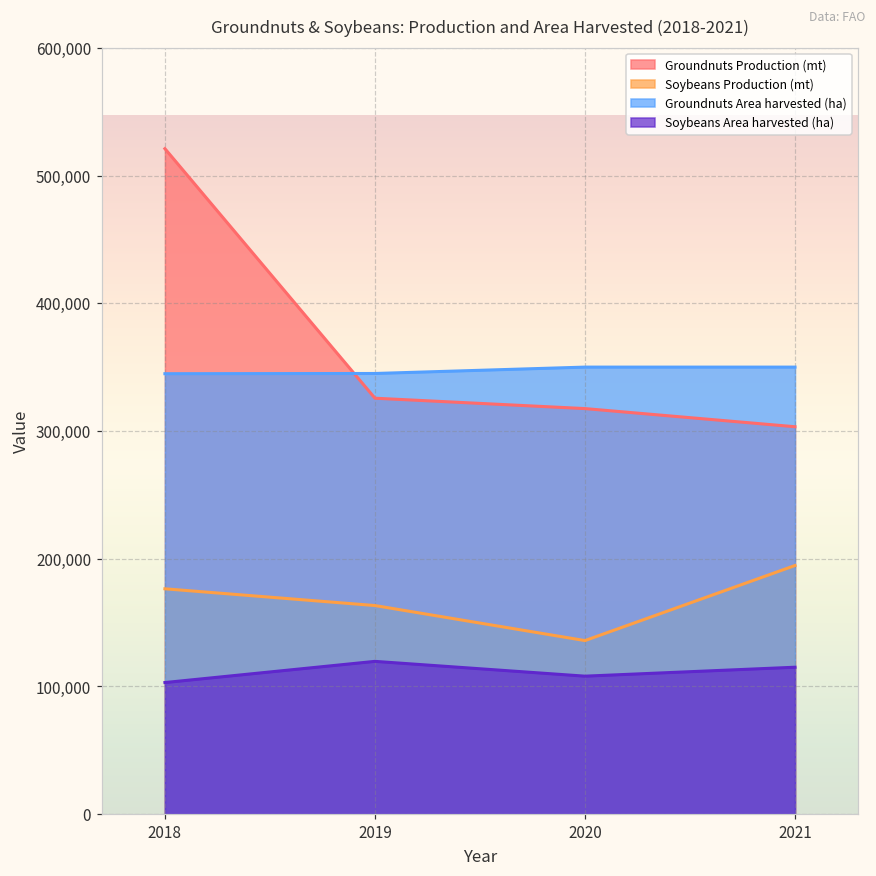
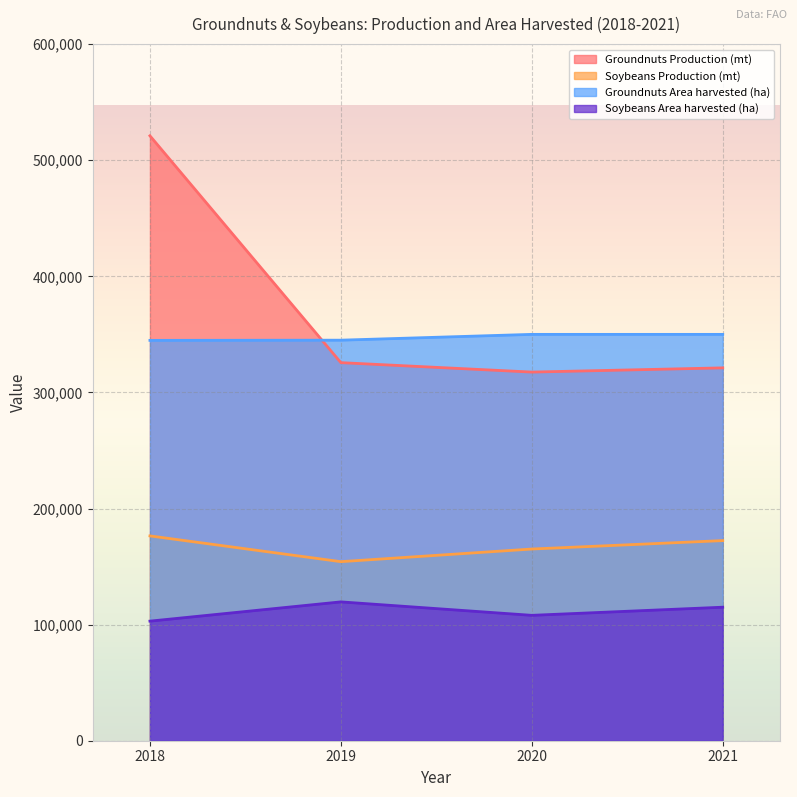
Soybeans Production (mt), 2019: 163,000 -> 154,000
Soybeans Production (mt), 2020: 136,000 -> 165,000
Groundnuts Production (mt), 2021: 303,000 -> 321,000
Soybeans Production (mt), 2021: 195,000 -> 172,000
